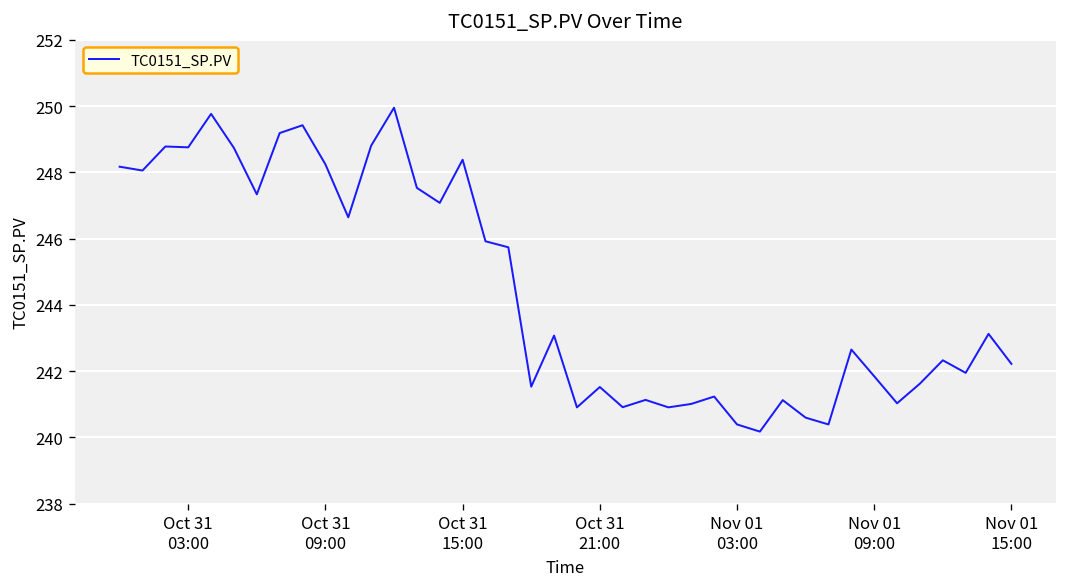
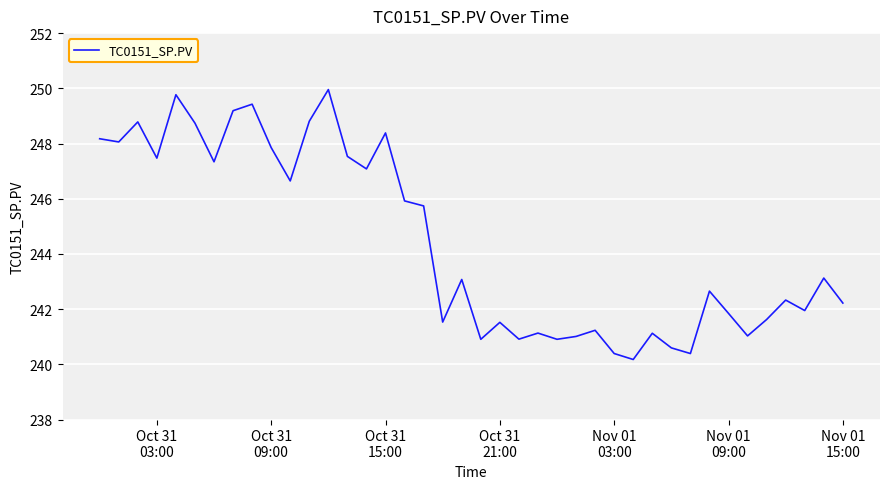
Oct 31 03:00: 248.8 -> 247.5
Oct 31 09:00: 248.2 -> 247.9
